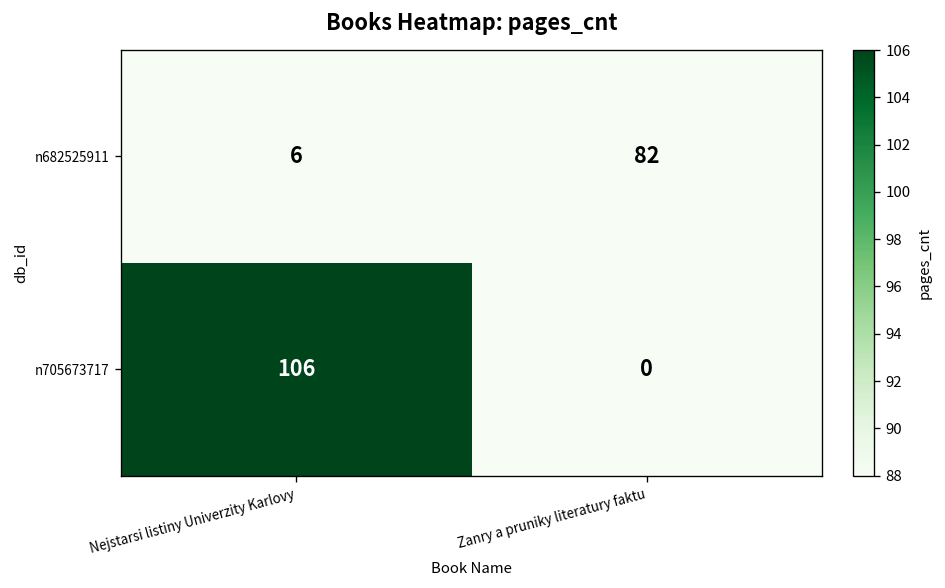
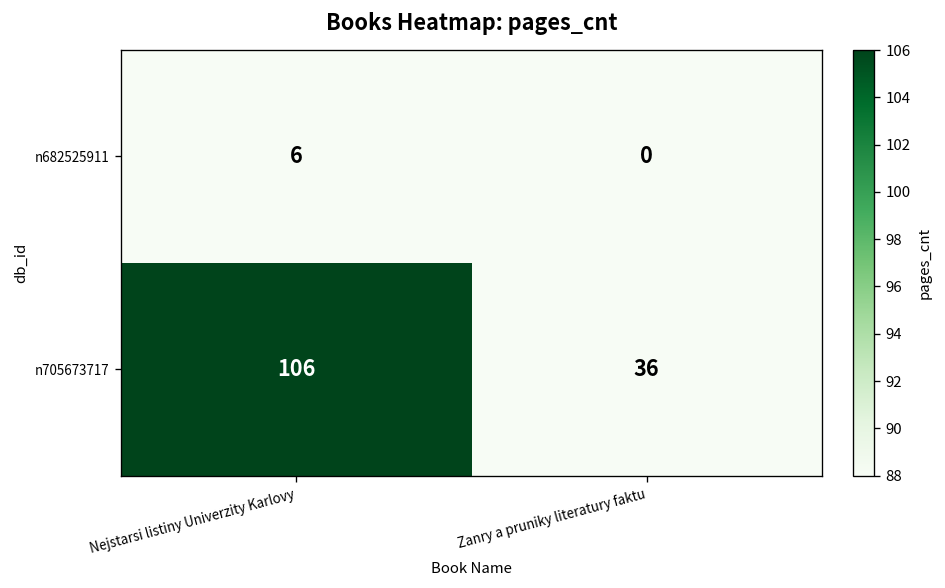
n682525911, Zanry a pruniky literatury faktu: 82 -> 0
n705673717, Zanry a pruniky literatury faktu: 0 -> 36
